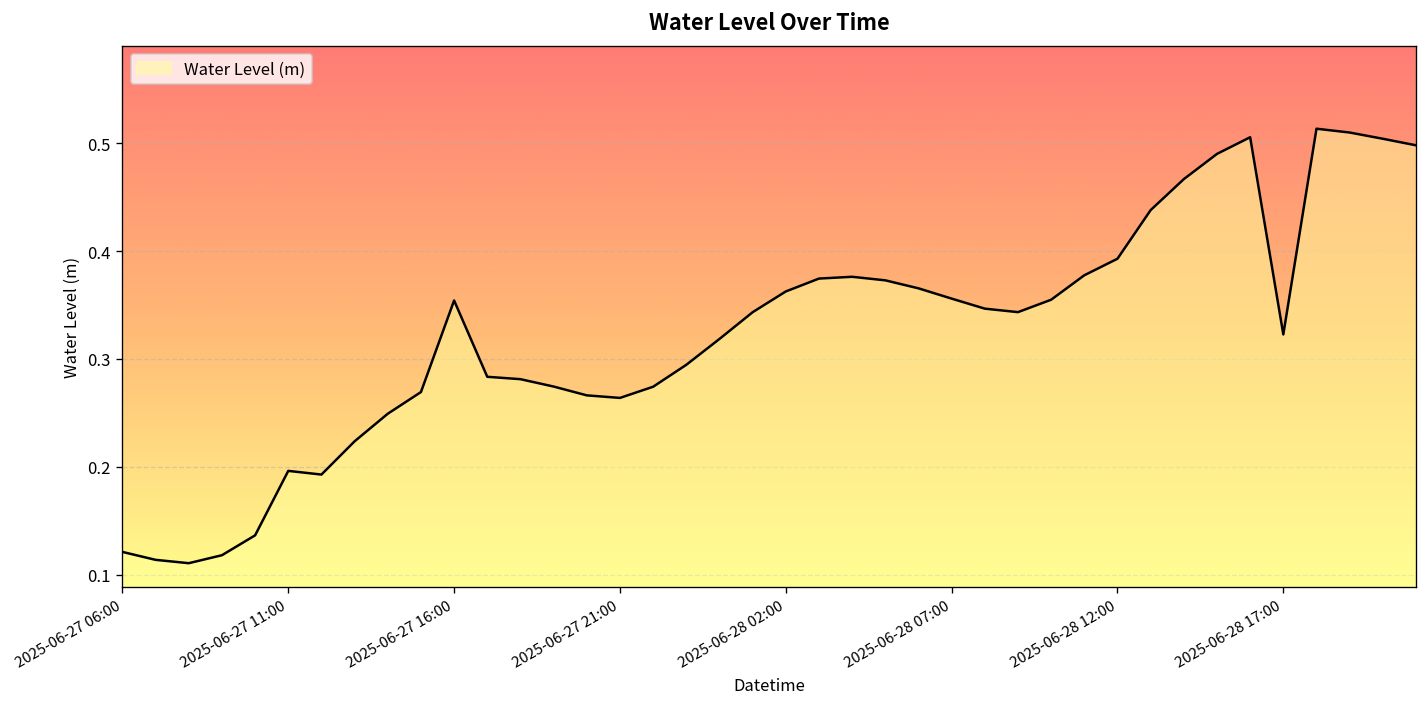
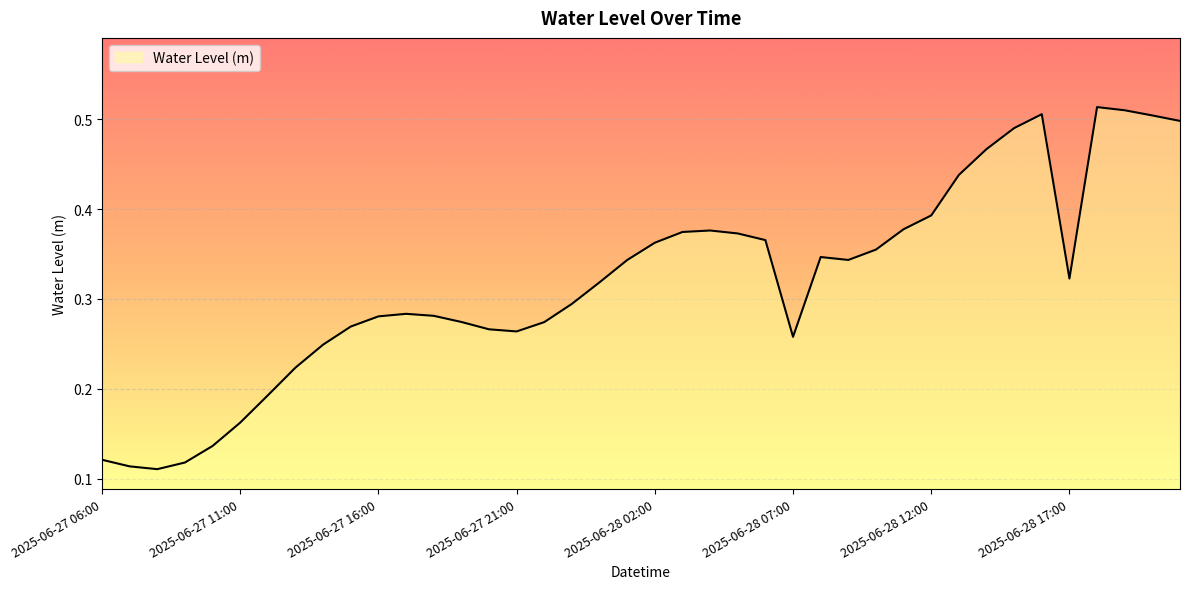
2025-06-27 11:00: 0.20 -> 0.16
2025-06-27 16:00: 0.35 -> 0.28
2025-06-28 07:00: 0.36 -> 0.26
